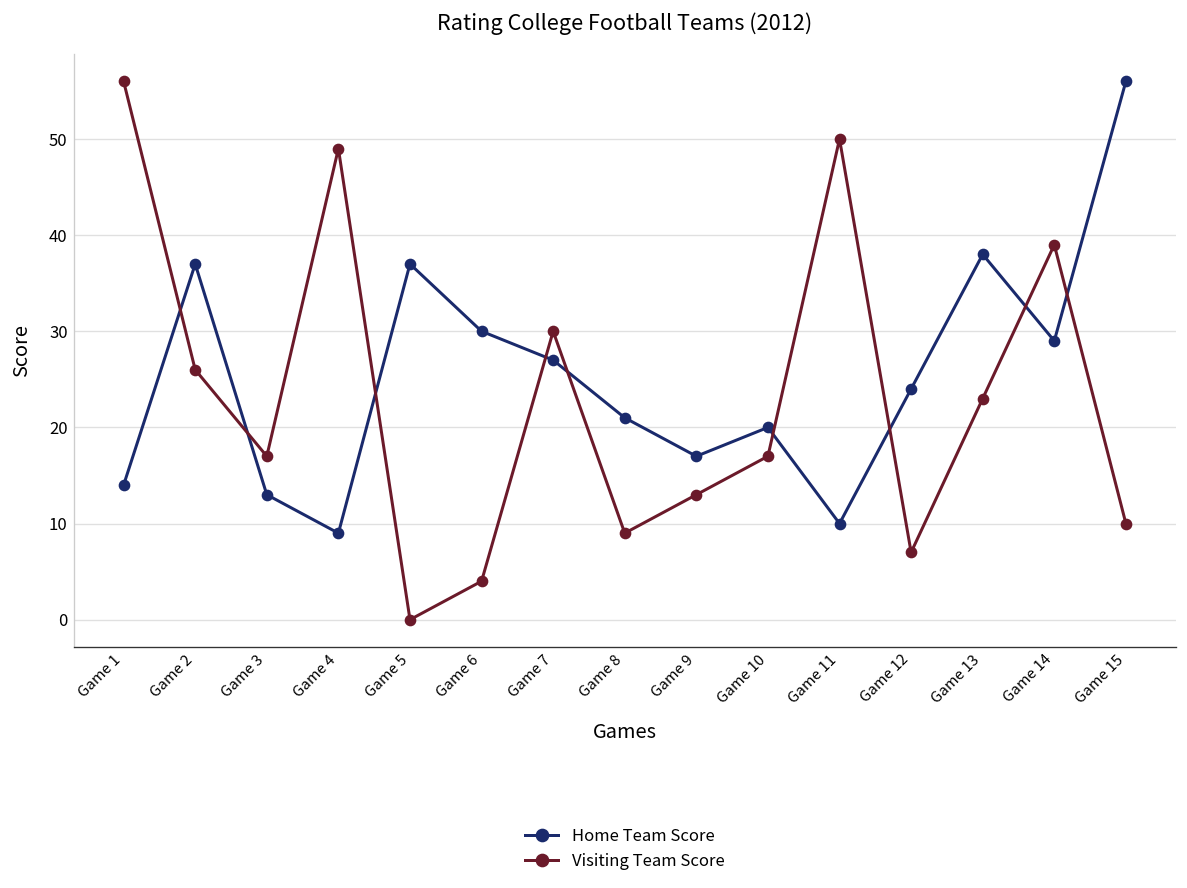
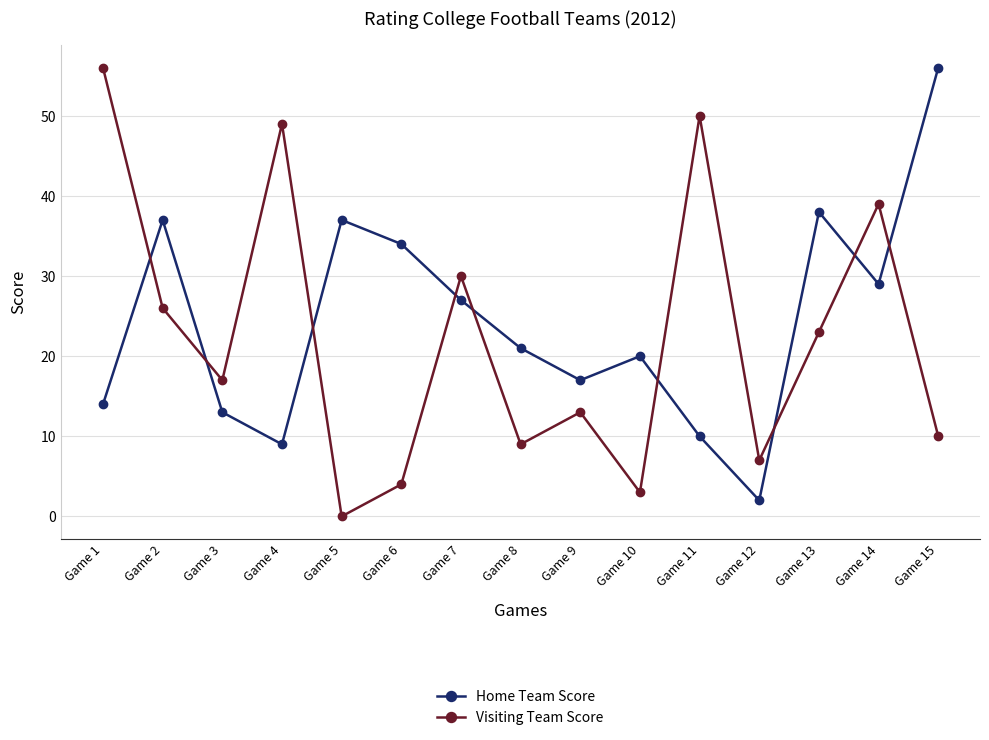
Home Team Score, Game 6: 30 -> 34
Visiting Team Score, Game 10: 17 -> 3
Home Team Score, Game 12: 24 -> 2
